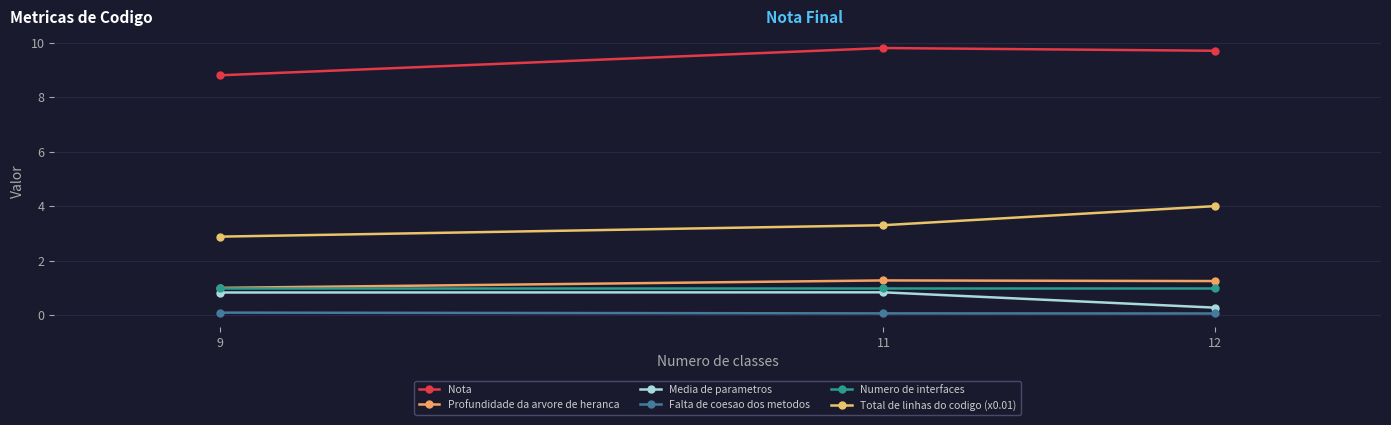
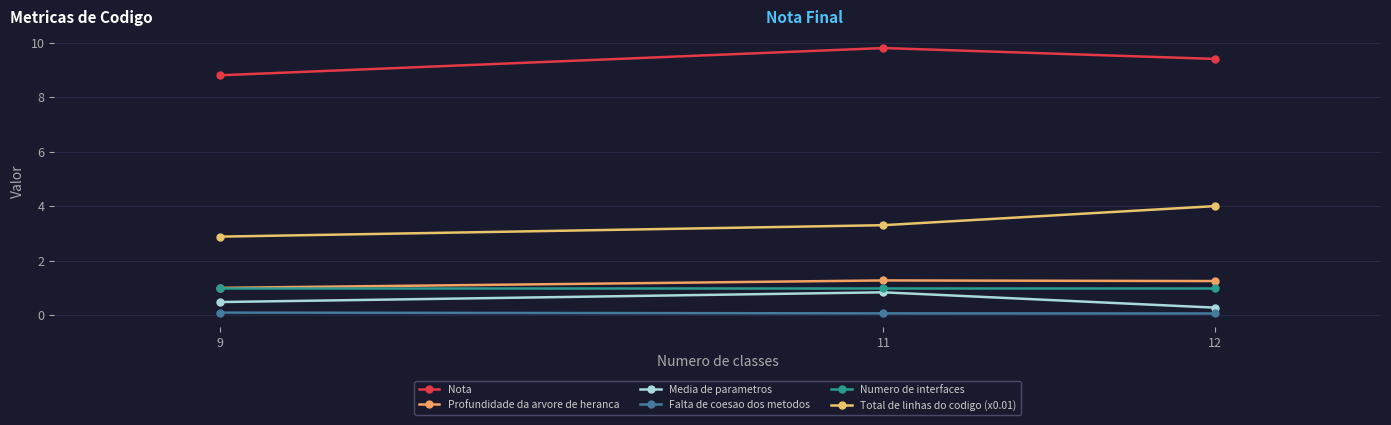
Media de parametros, 9: 0.8 -> 0.5
Nota, 12: 9.7 -> 9.4
